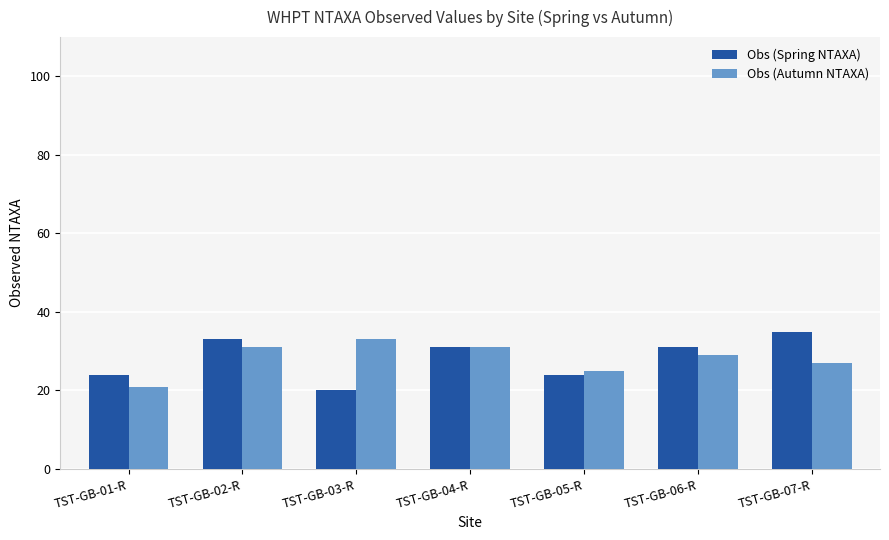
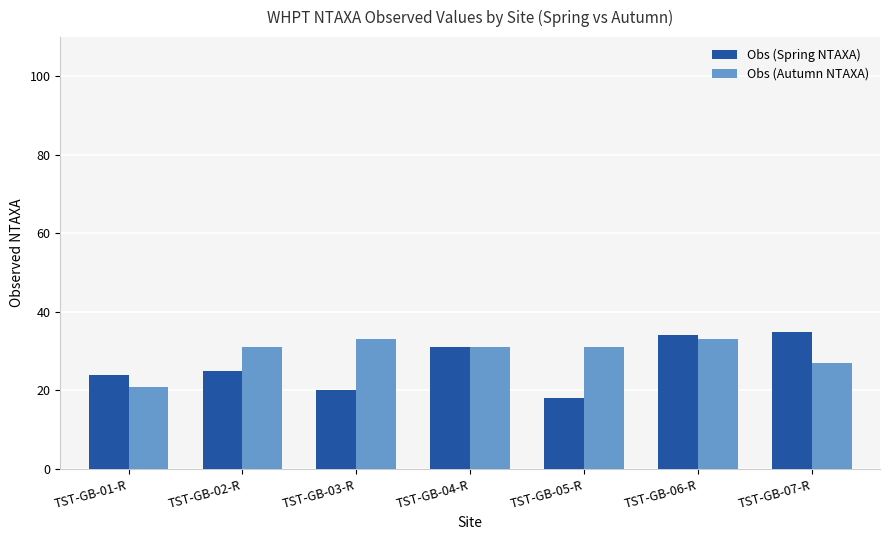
Obs (Spring NTAXA), TST-GB-02-R: 33 -> 25
Obs (Spring NTAXA), TST-GB-05-R: 24 -> 18
Obs (Autumn NTAXA), TST-GB-05-R: 25 -> 31
Obs (Spring NTAXA), TST-GB-06-R: 31 -> 34
Obs (Autumn NTAXA), TST-GB-06-R: 29 -> 33
